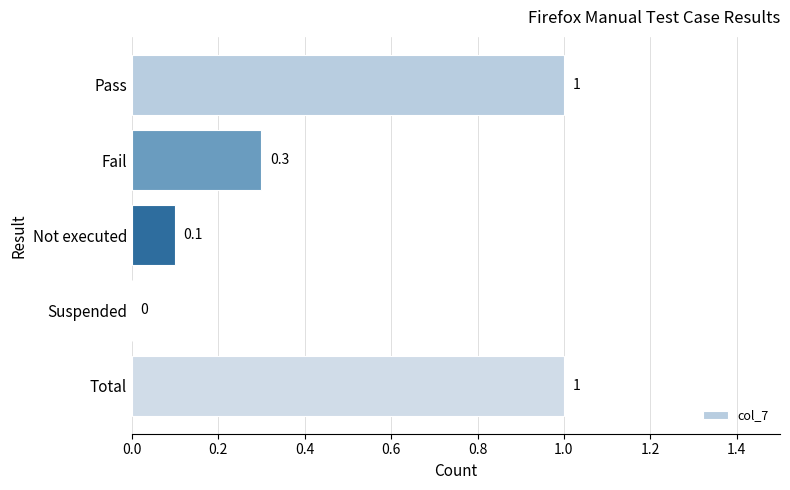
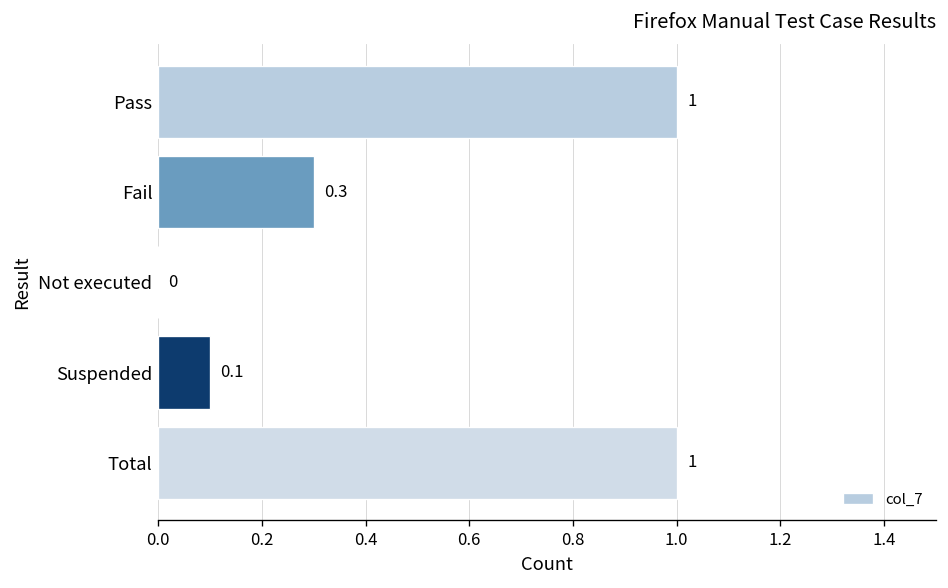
Not executed: 0.1 -> 0
Suspended: 0 -> 0.1
